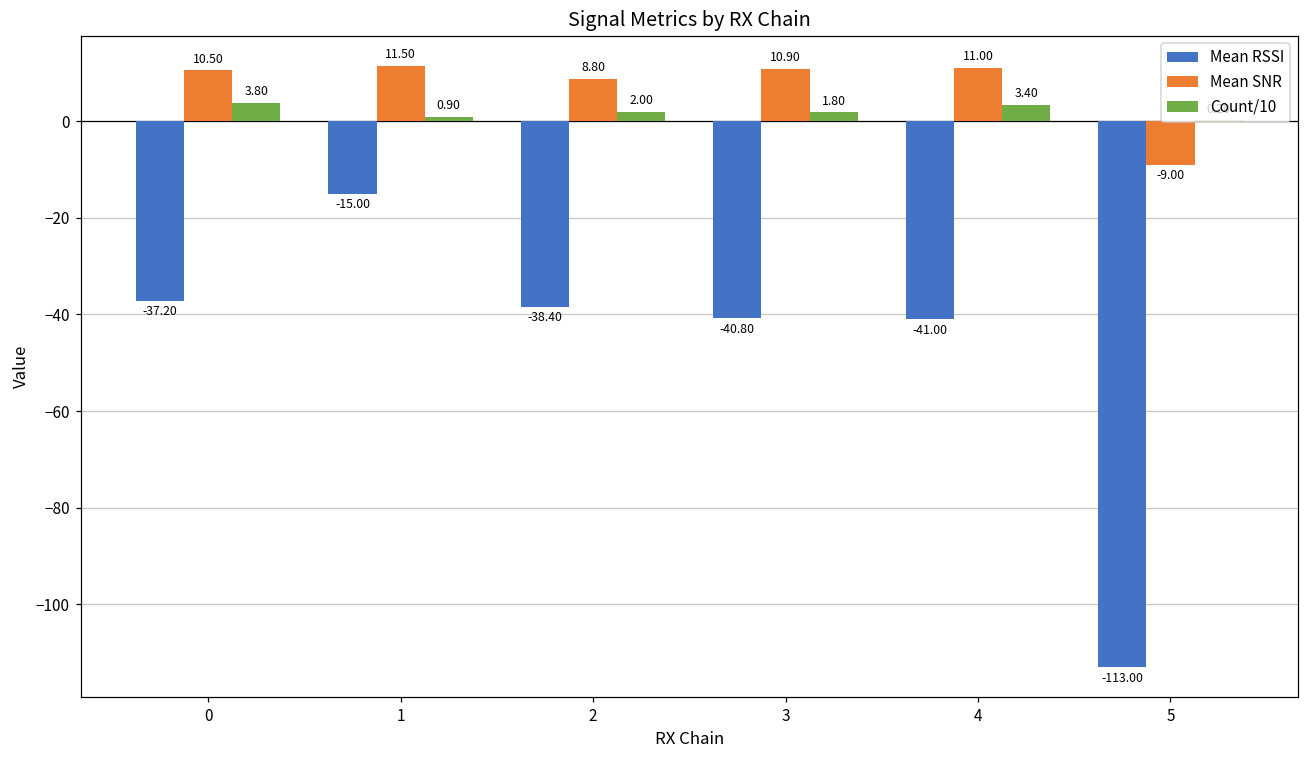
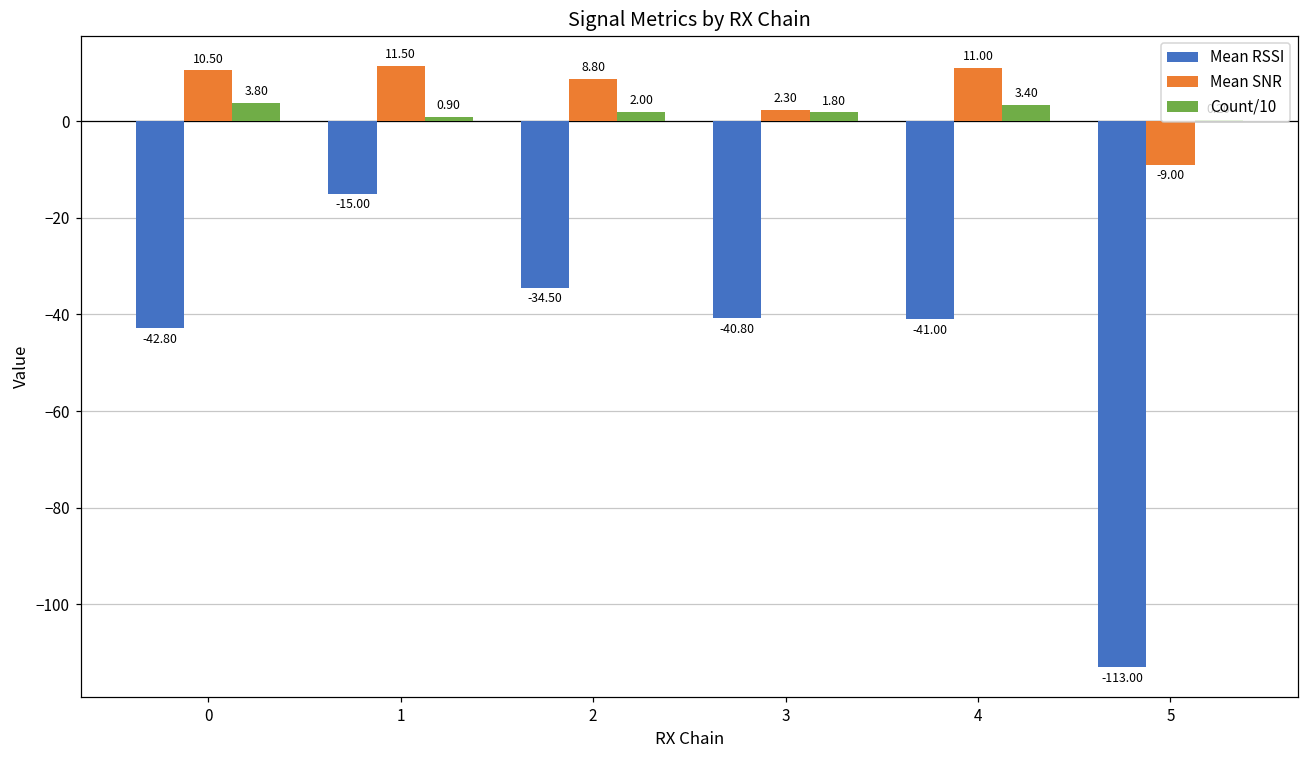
Mean RSSI, 0: -37.20 -> -42.80
Mean RSSI, 2: -38.40 -> -34.50
Mean SNR, 3: 10.90 -> 2.30
